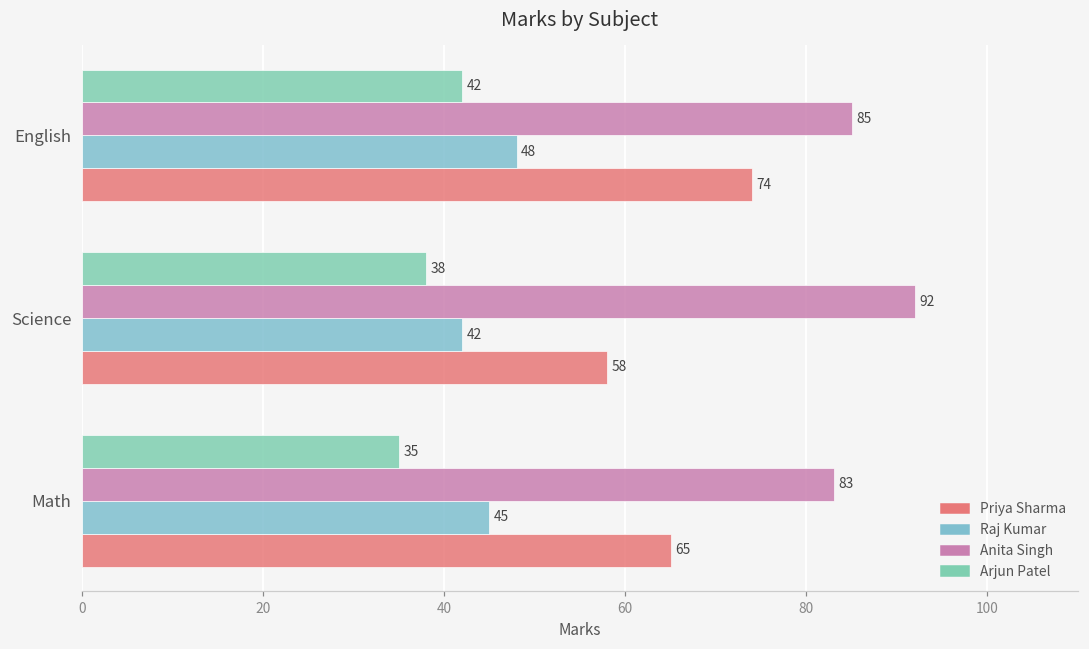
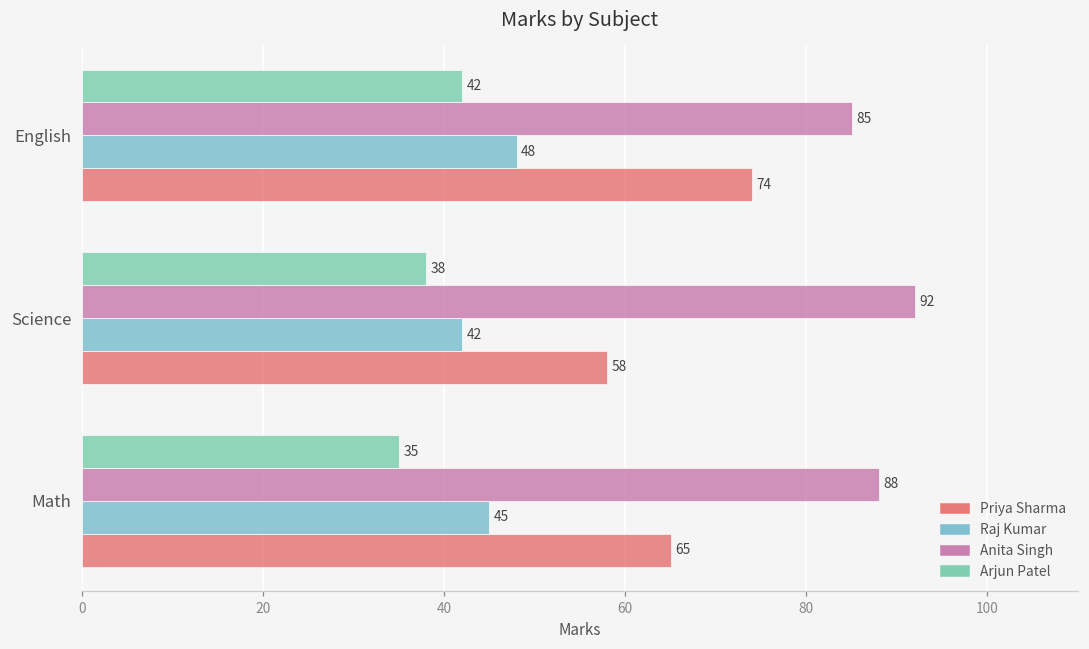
Anita Singh, Math: 83 -> 88
